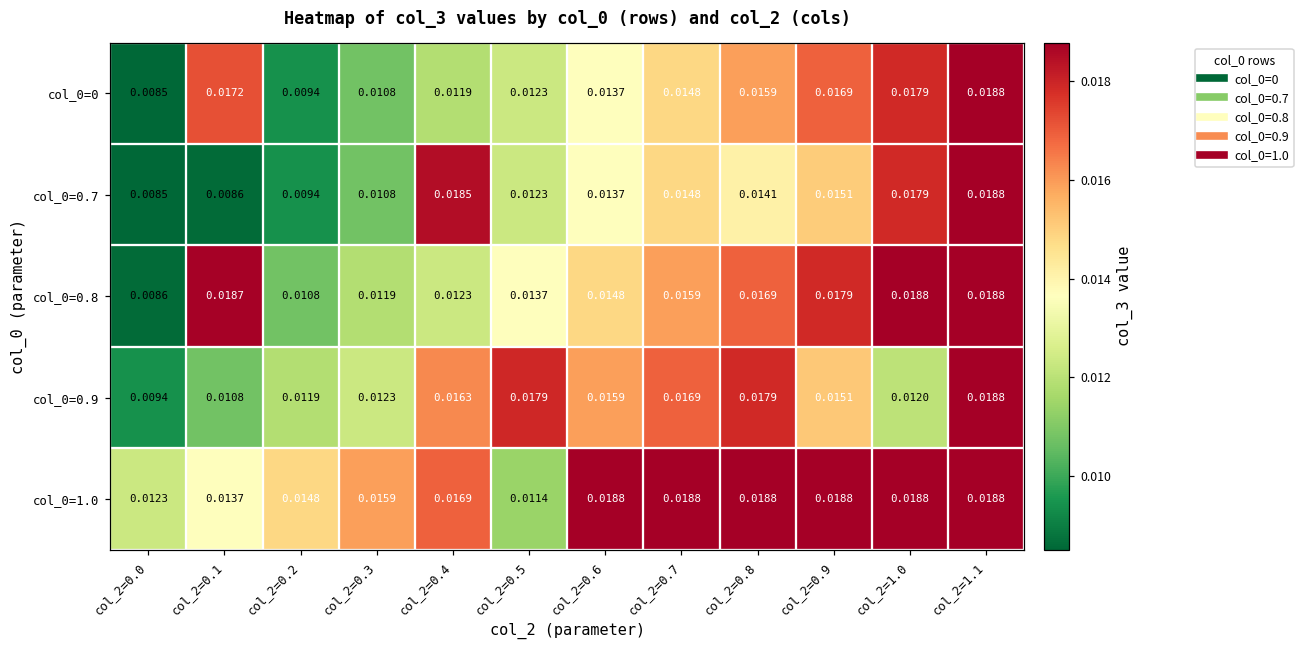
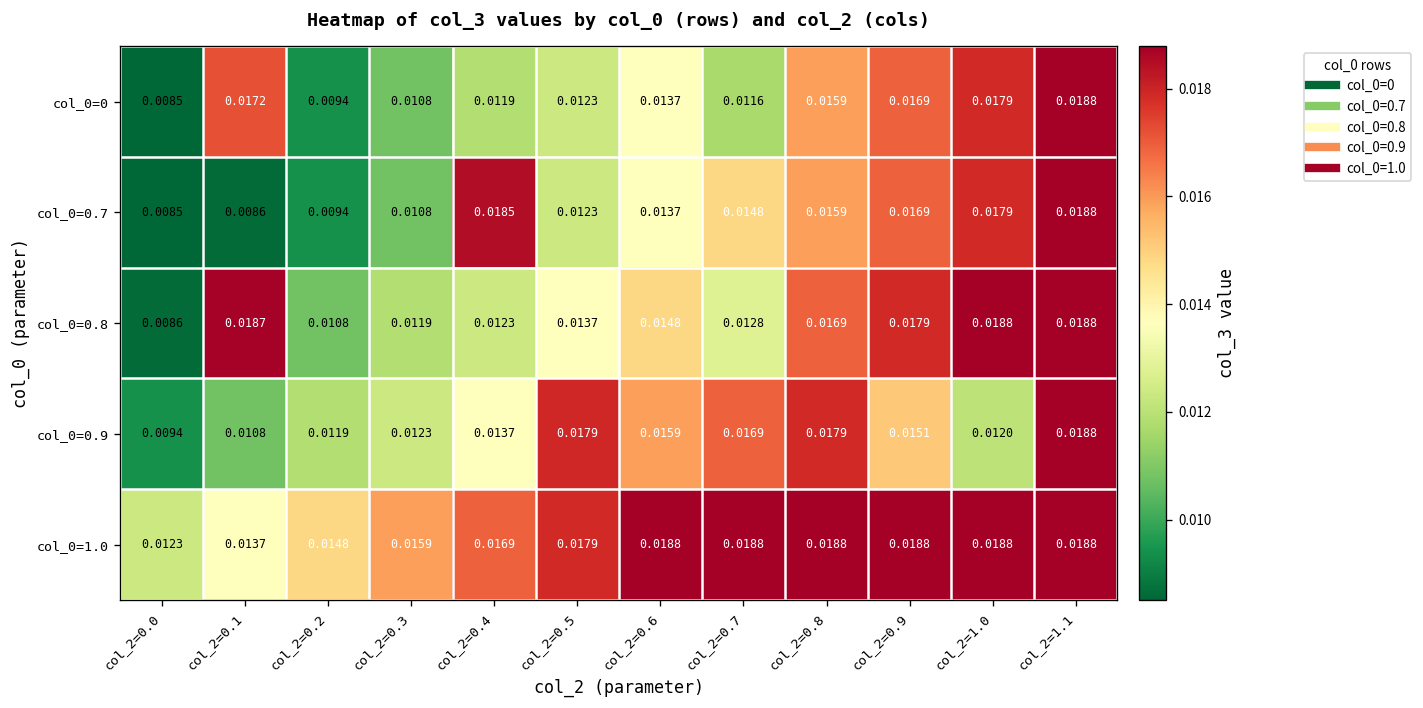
col_0=0, col_2=0.7: 0.0148 -> 0.0116
col_0=0.7, col_2=0.8: 0.0141 -> 0.0159
col_0=0.7, col_2=0.9: 0.0151 -> 0.0169
col_0=0.8, col_2=0.7: 0.0159 -> 0.0128
col_0=0.9, col_2=0.4: 0.0163 -> 0.0137
col_0=1.0, col_2=0.5: 0.0114 -> 0.0179
